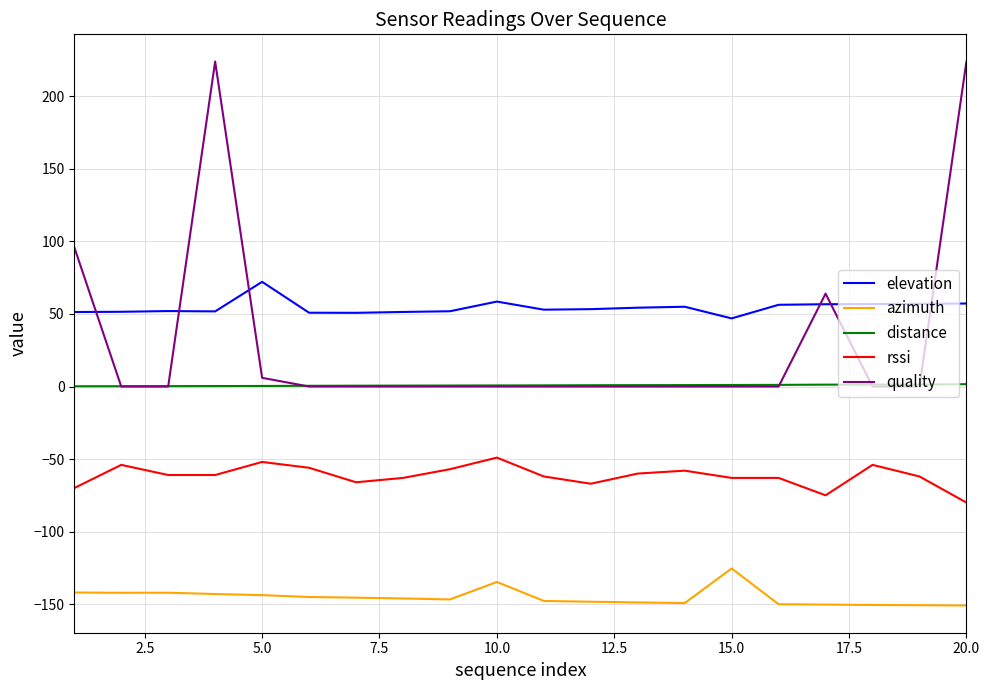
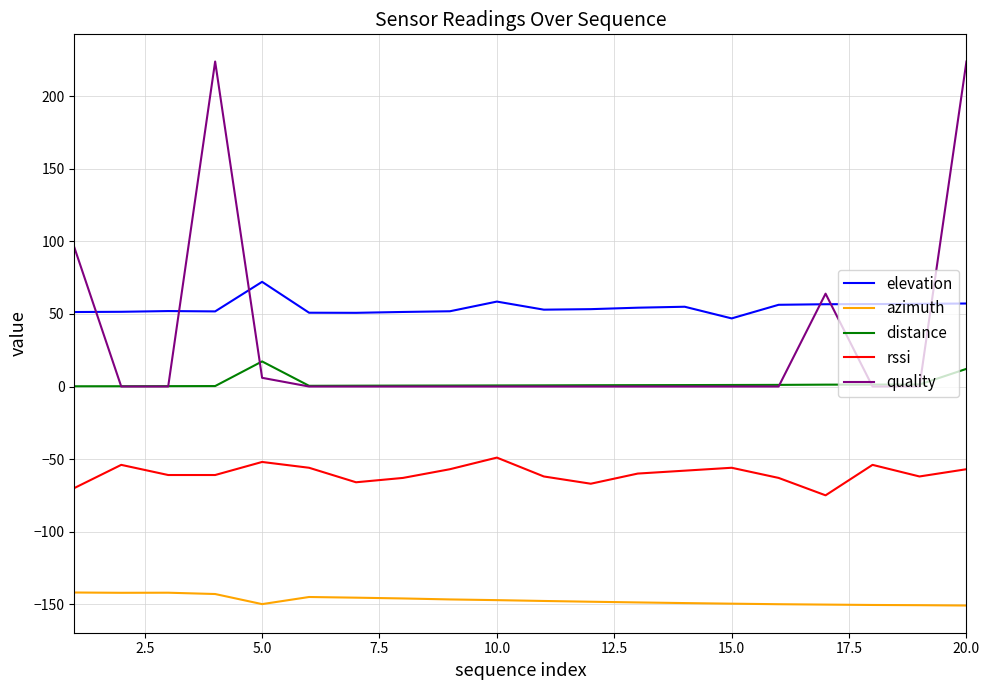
azimuth, 5.0: -144 -> -150
distance, 5.0: 0 -> 17
azimuth, 10.0: -135 -> -147
azimuth, 15.0: -125 -> -150
rssi, 15.0: -63 -> -56
distance, 20.0: 2 -> 12
rssi, 20.0: -80 -> -57
